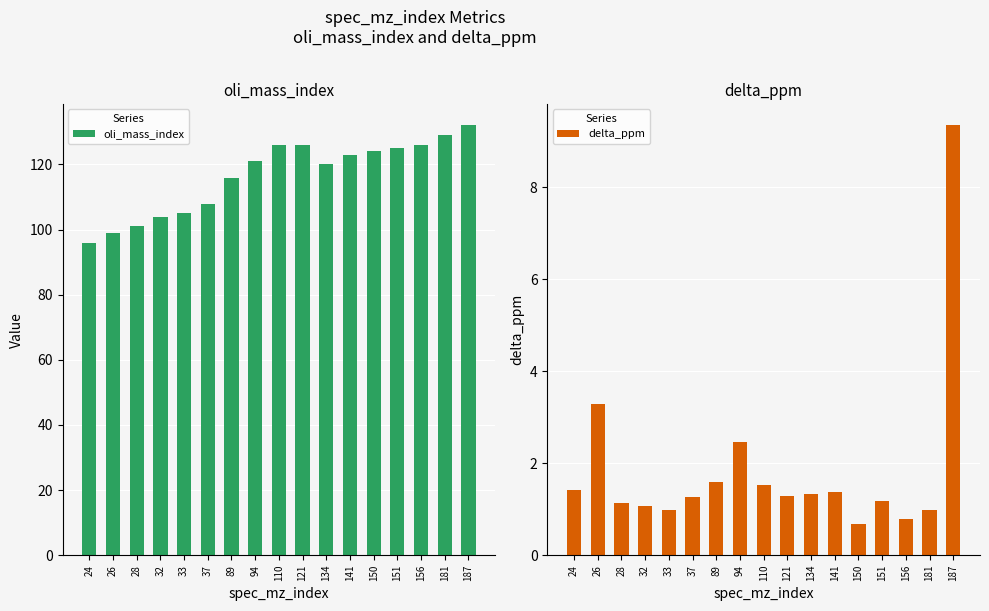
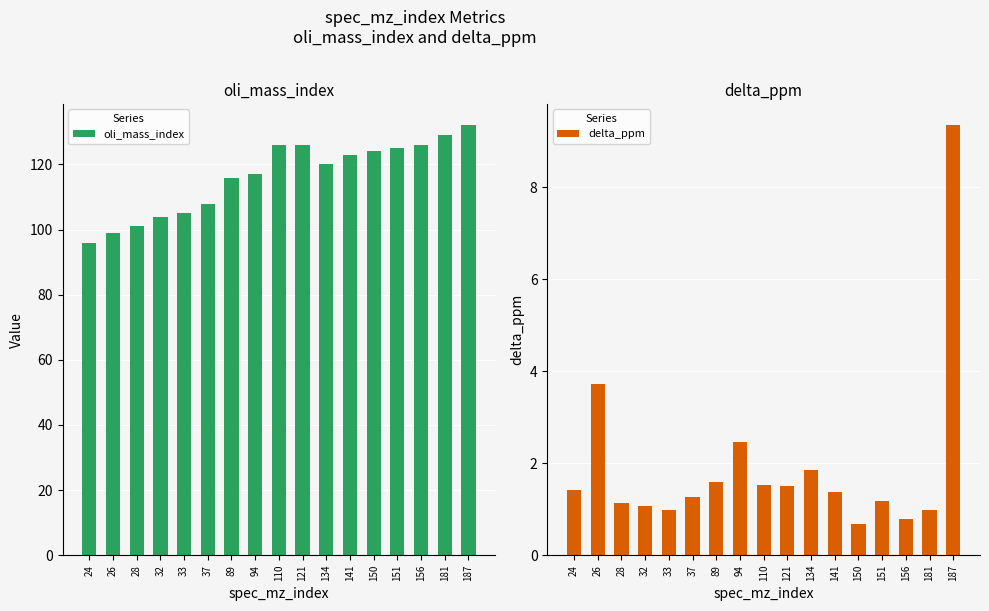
oli_mass_index, 94: 121 -> 117
delta_ppm, 26: 3.3 -> 3.7
delta_ppm, 121: 1.3 -> 1.5
delta_ppm, 134: 1.3 -> 1.8
